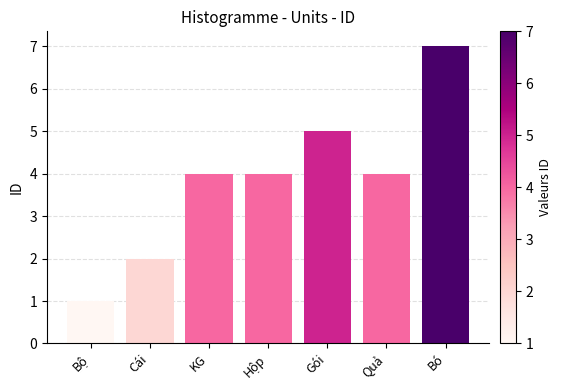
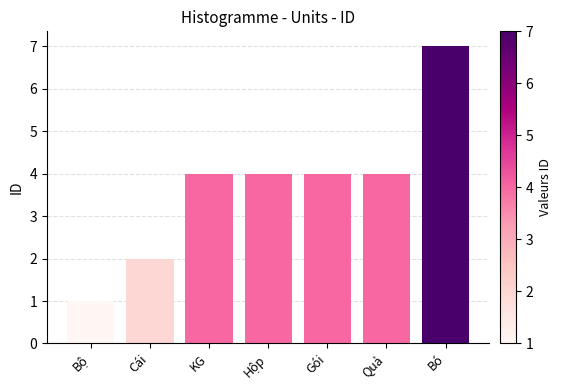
Gói: 5 -> 4
